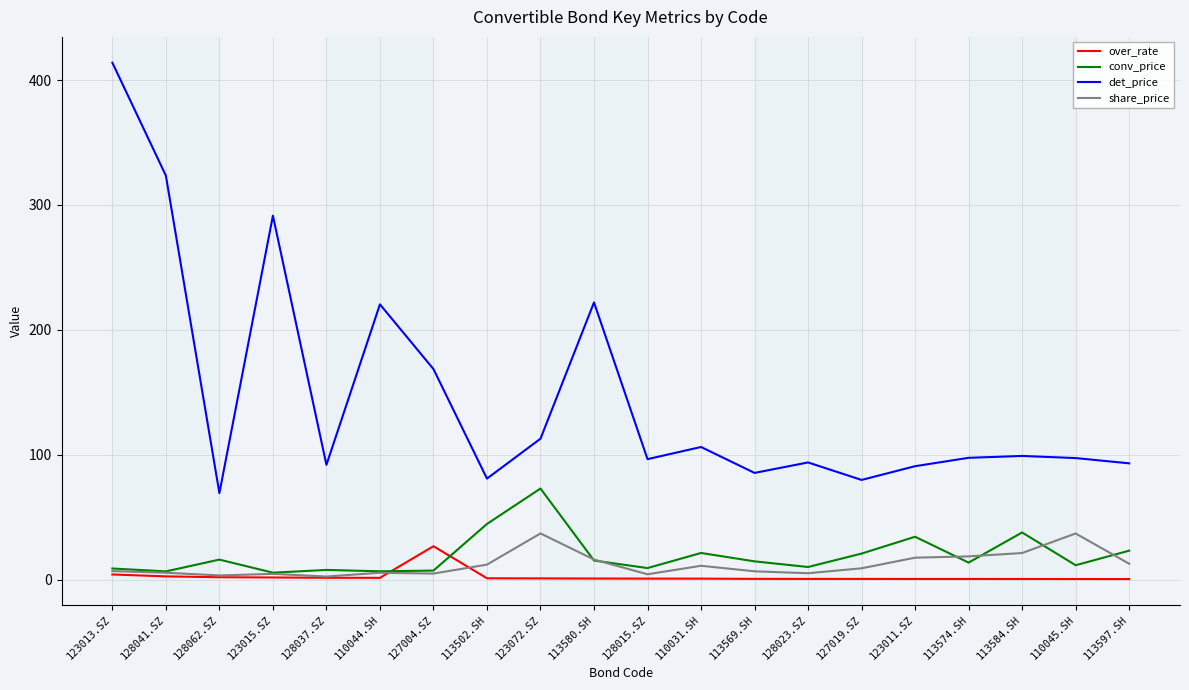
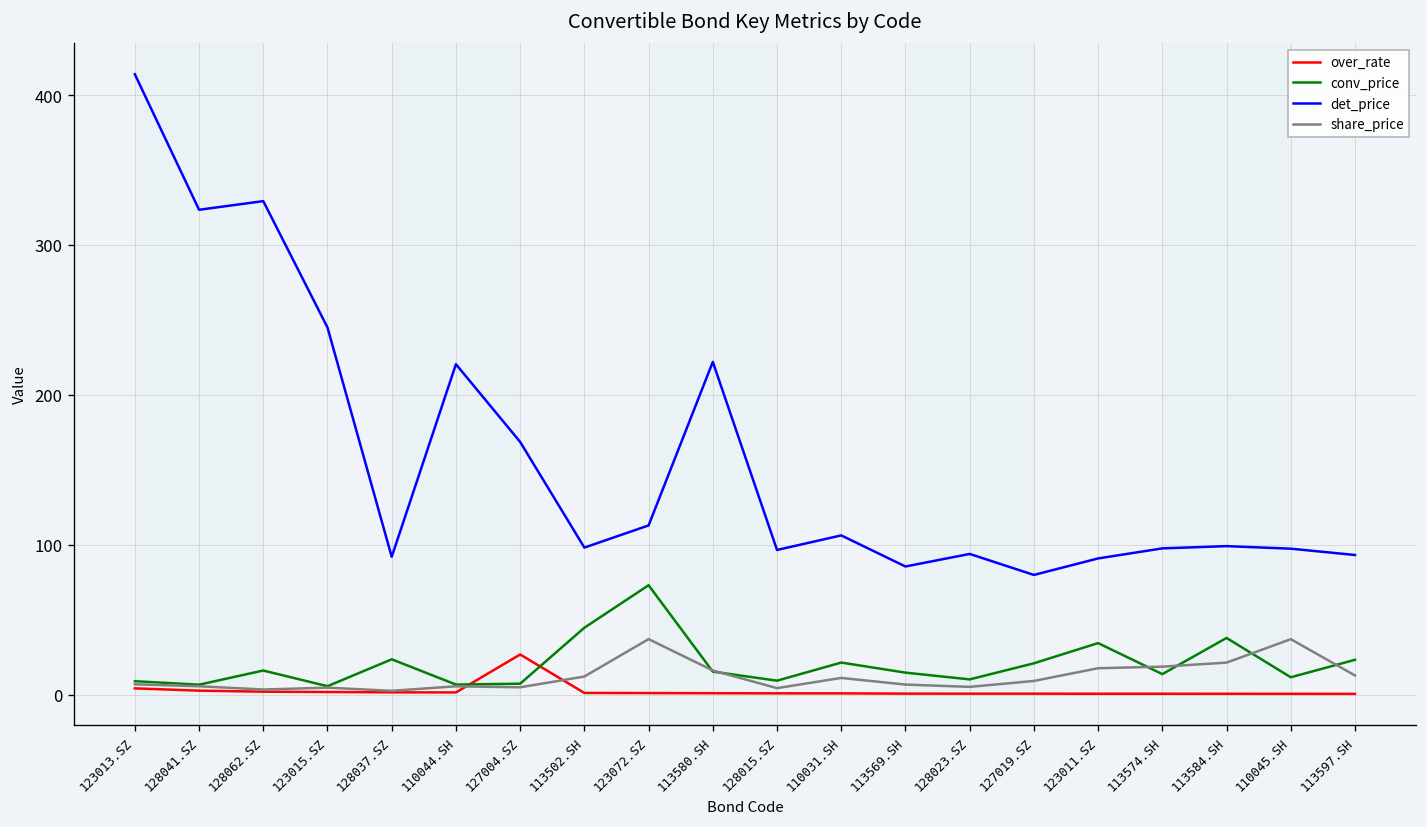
det_price, 128062.SZ: 69 -> 329
det_price, 123015.SZ: 291 -> 245
conv_price, 128037.SZ: 8 -> 24
det_price, 113502.SH: 81 -> 98
